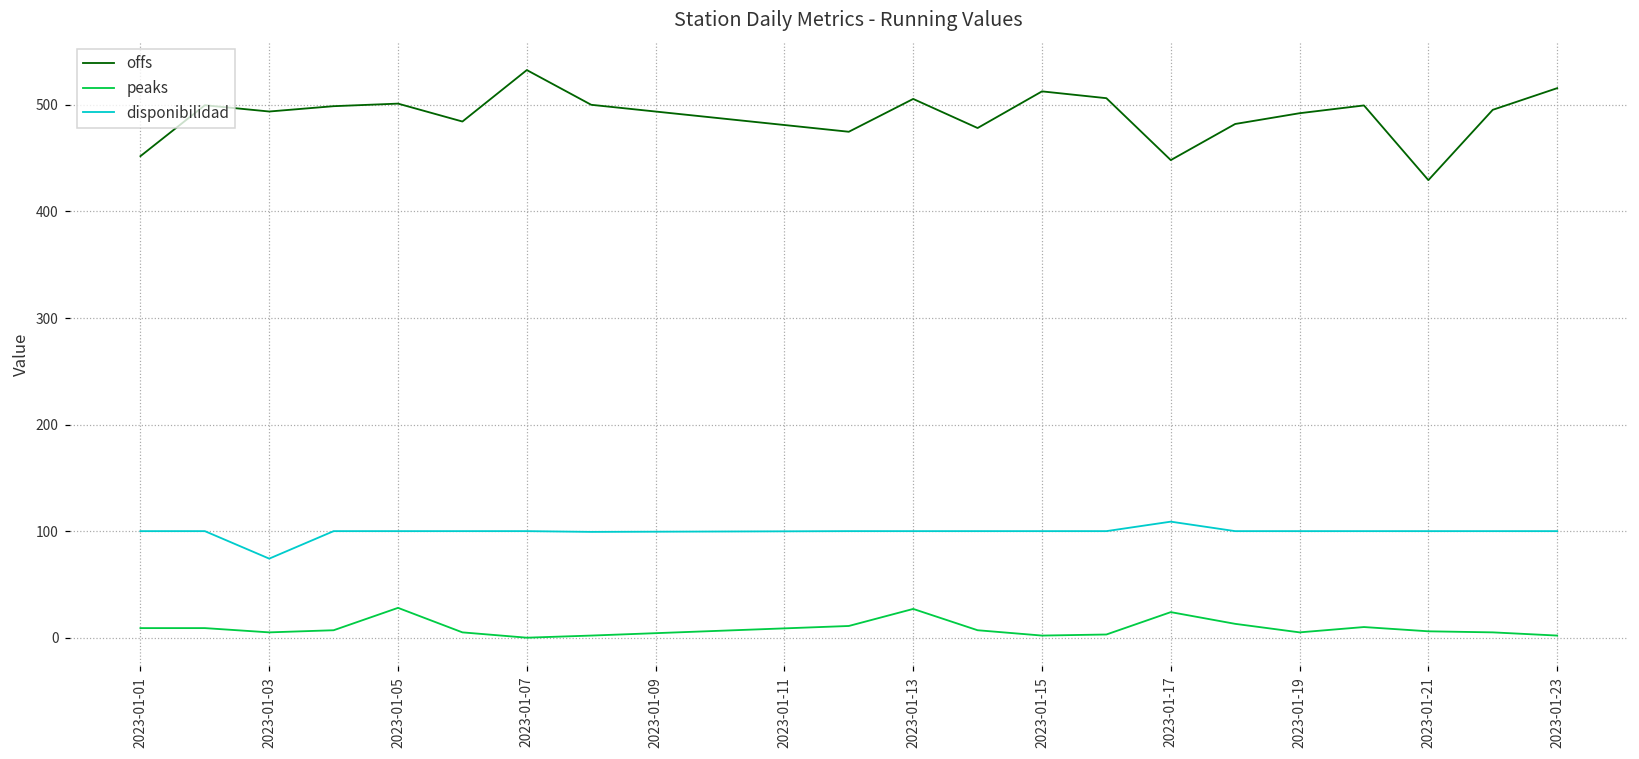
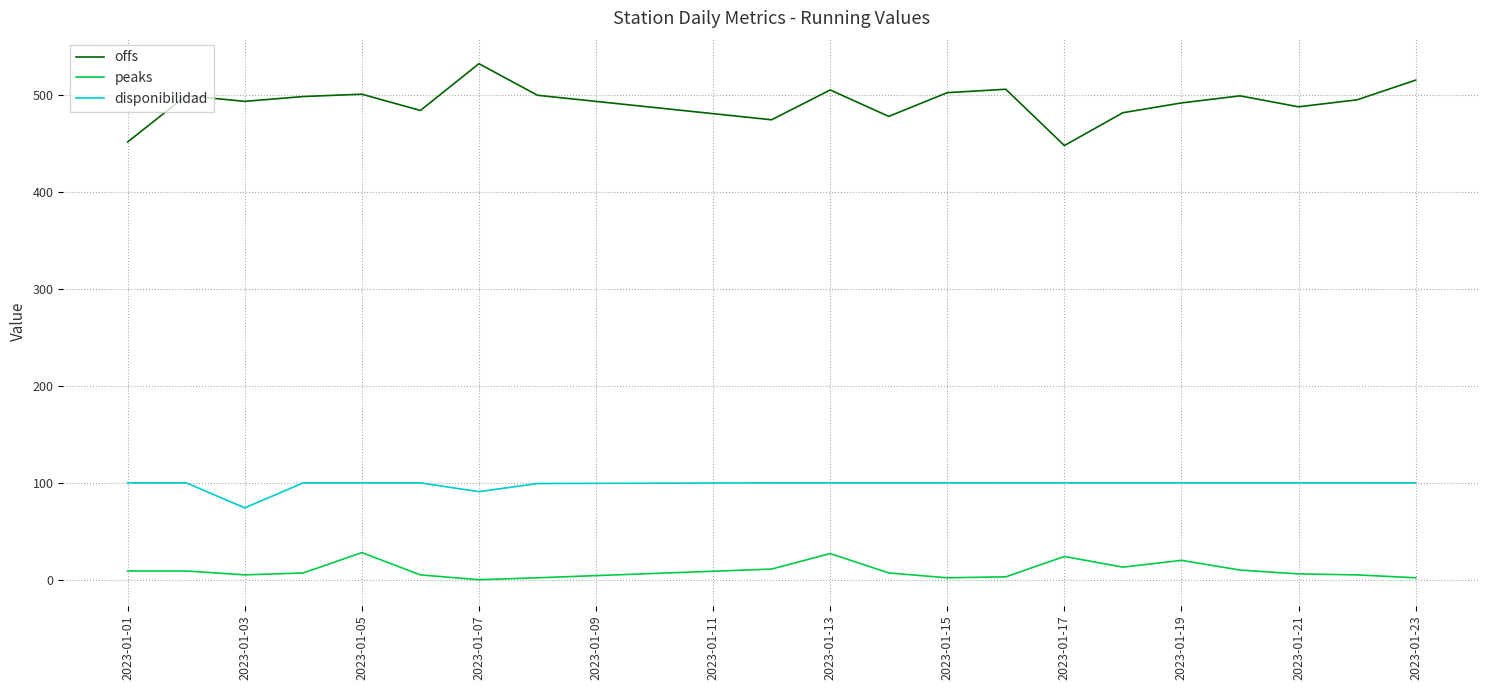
disponibilidad, 2023-01-07: 100 -> 90
offs, 2023-01-15: 510 -> 500
disponibilidad, 2023-01-17: 110 -> 100
peaks, 2023-01-19: 10 -> 20
offs, 2023-01-21: 430 -> 490
